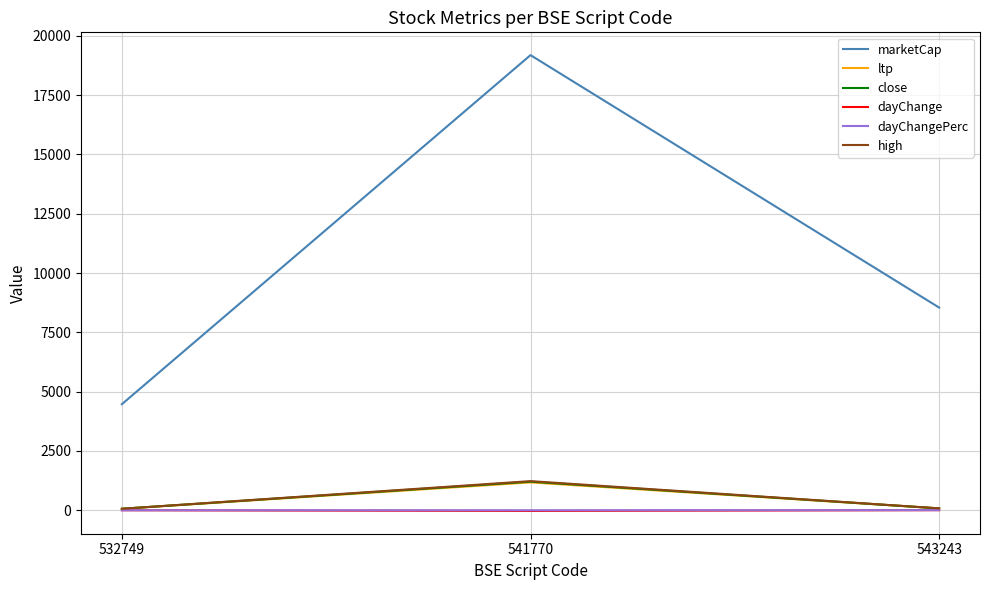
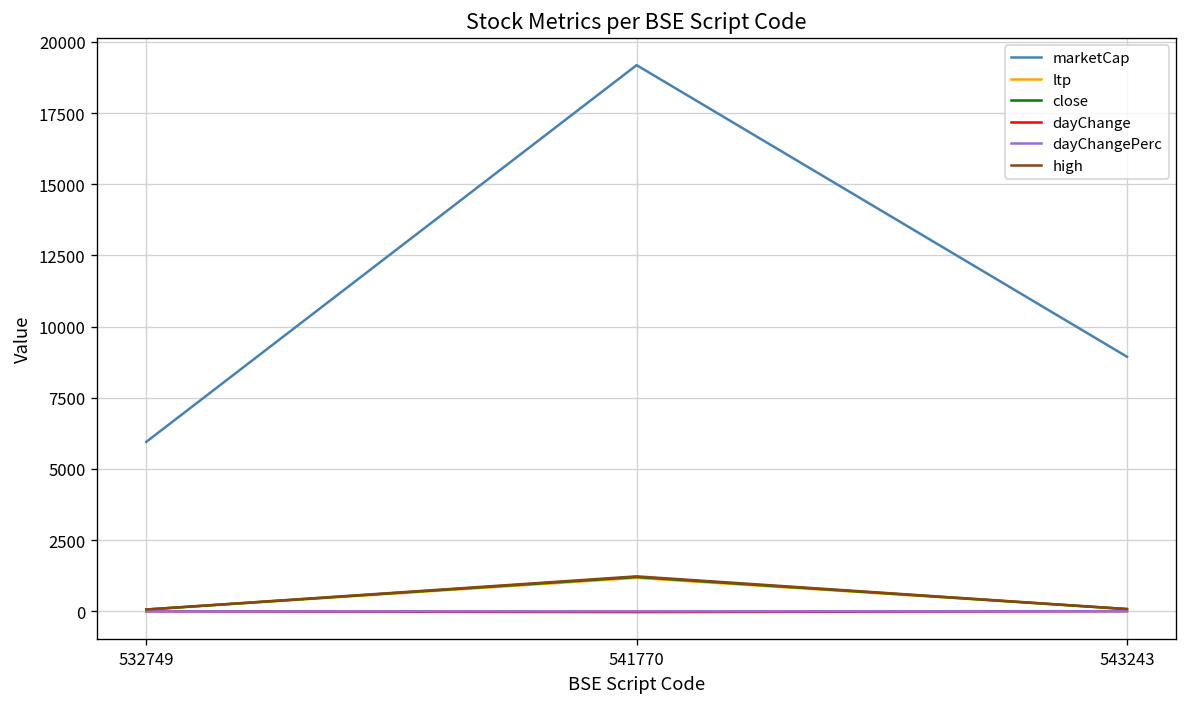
marketCap, 532749: 4500 -> 6000
marketCap, 543243: 8500 -> 8900
